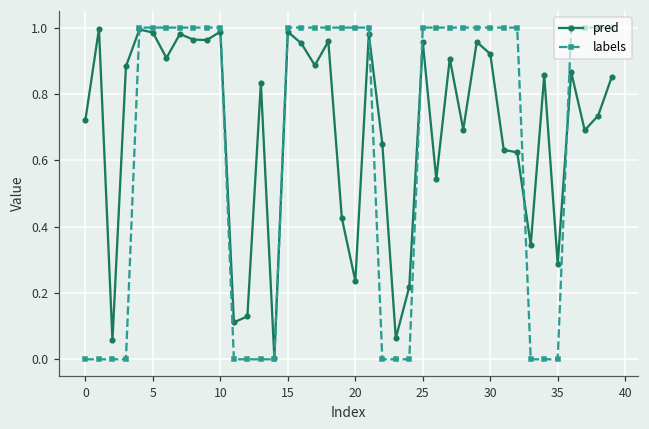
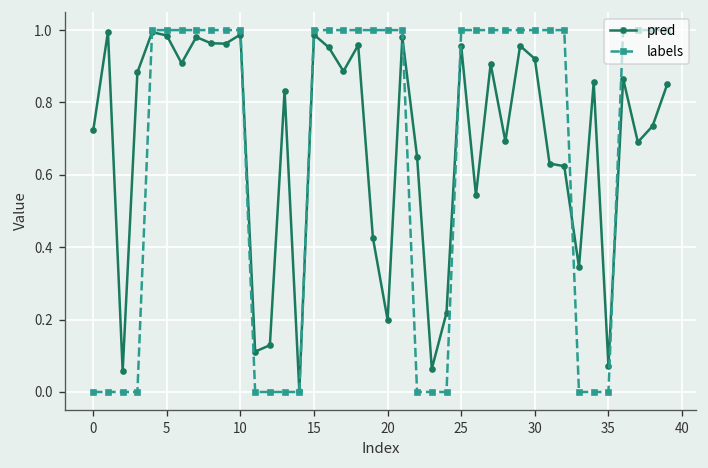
pred, 20: 0.24 -> 0.20
pred, 35: 0.29 -> 0.07
